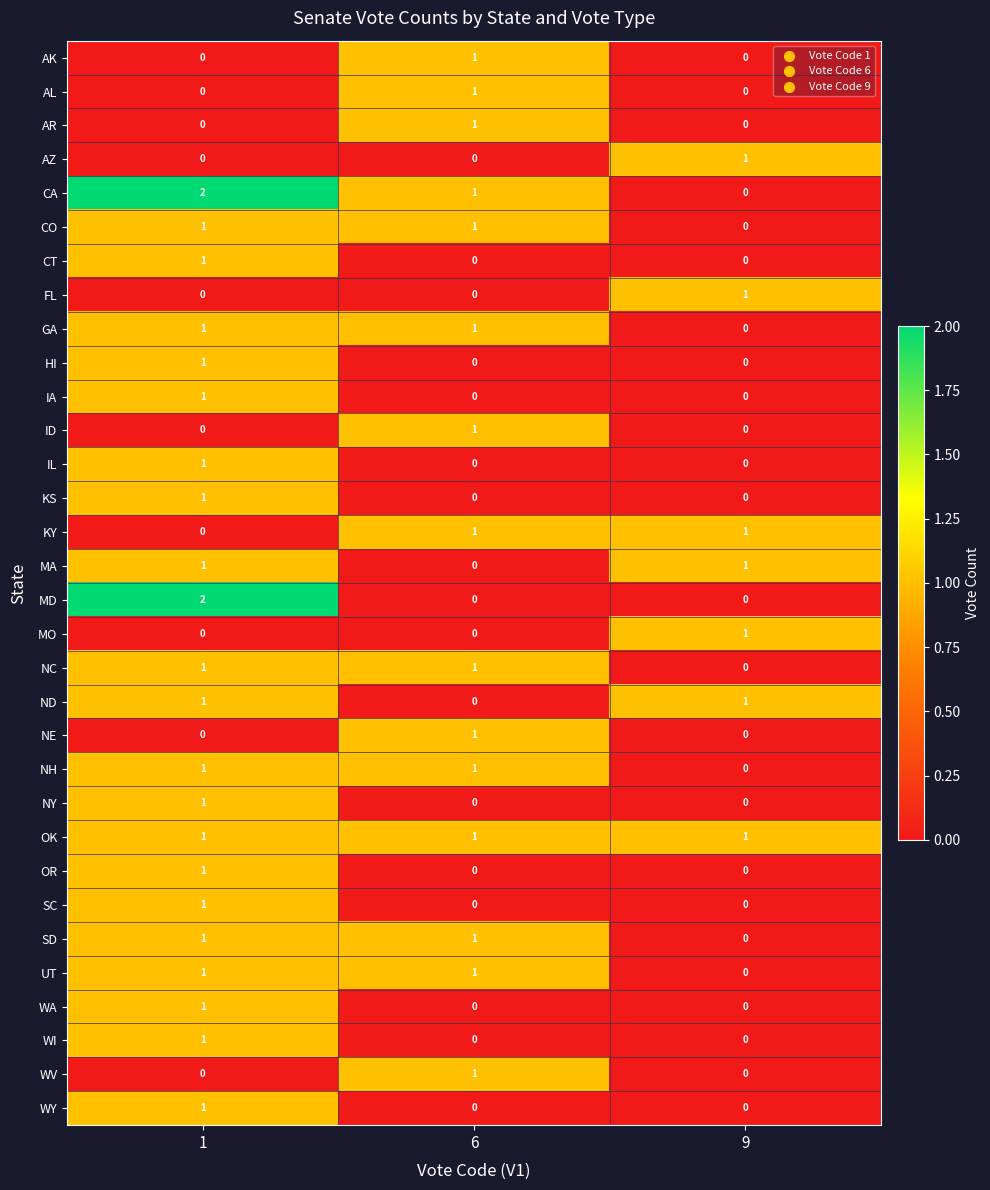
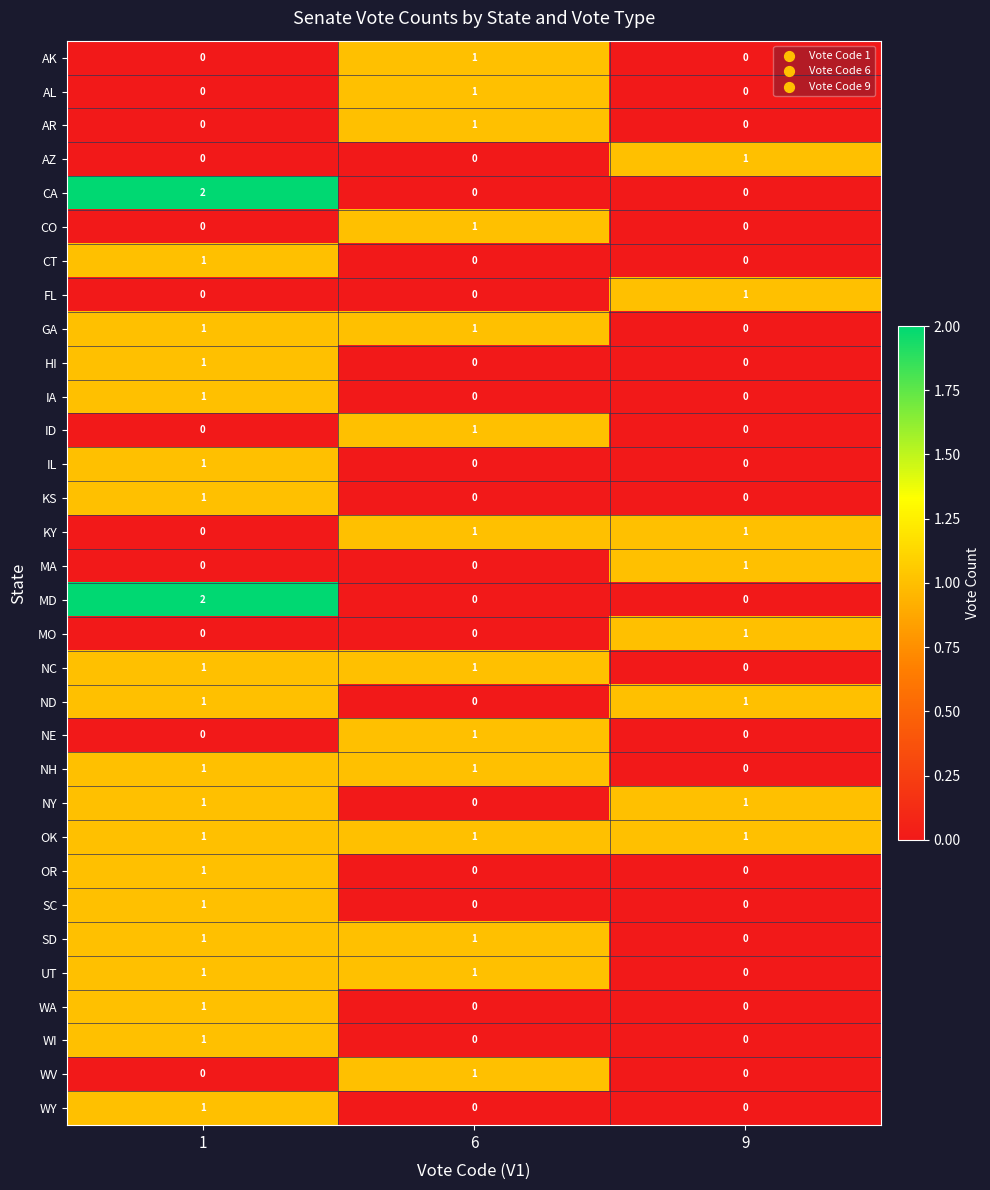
CA, 6: 1 -> 0
CO, 1: 1 -> 0
MA, 1: 1 -> 0
NY, 9: 0 -> 1
